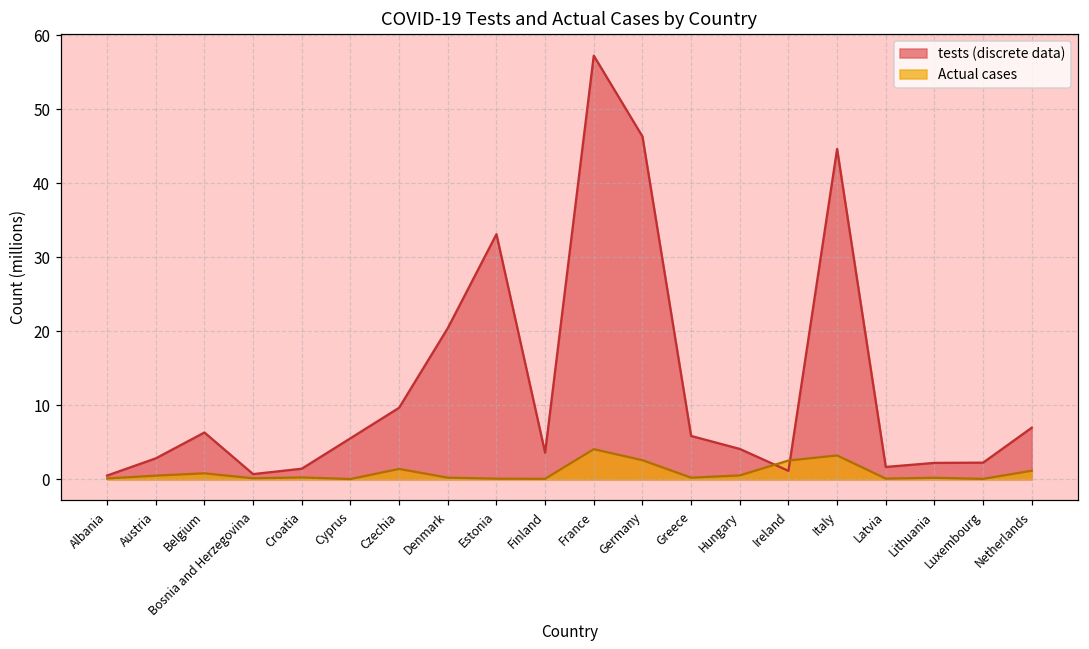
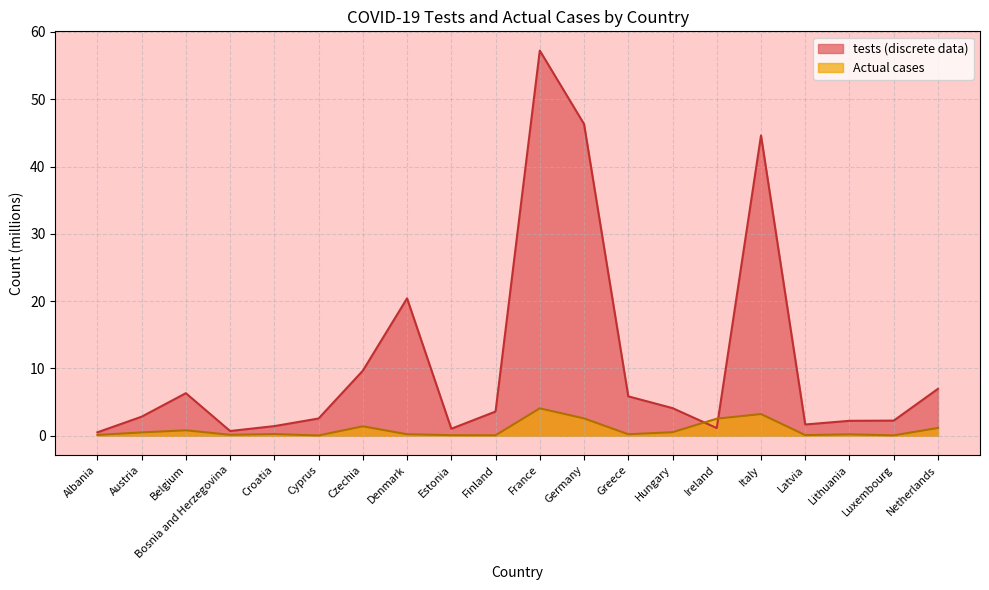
tests (discrete data), Cyprus: 6 -> 3
tests (discrete data), Estonia: 33 -> 1
